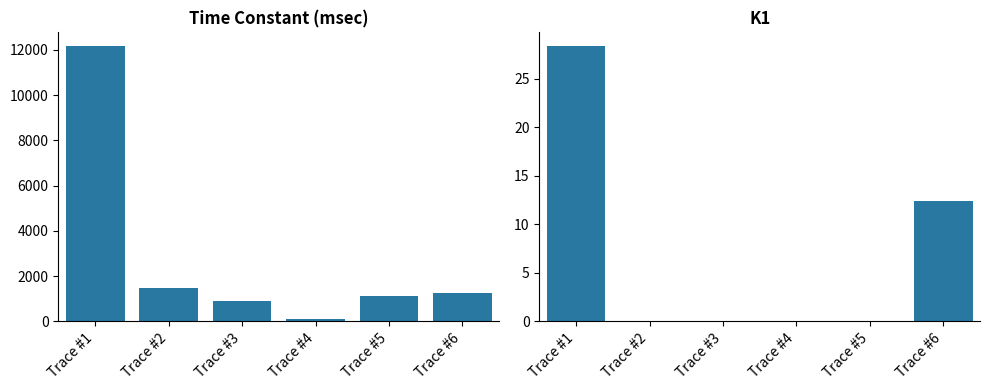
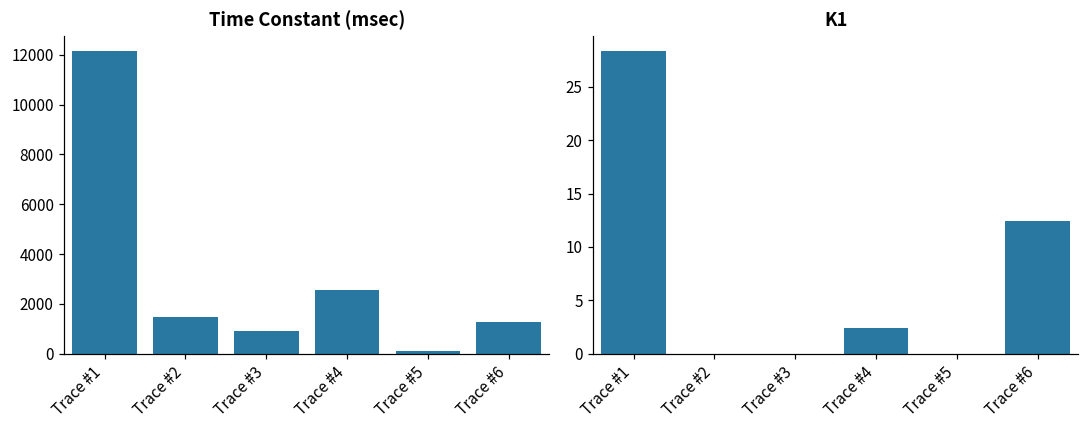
Time Constant (msec), Trace #4: 100 -> 2600
Time Constant (msec), Trace #5: 1100 -> 100
K1, Trace #4: 0 -> 2
